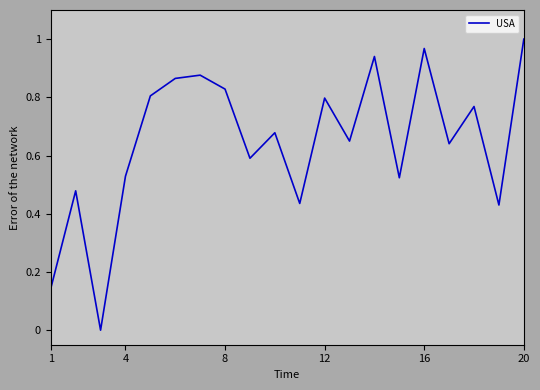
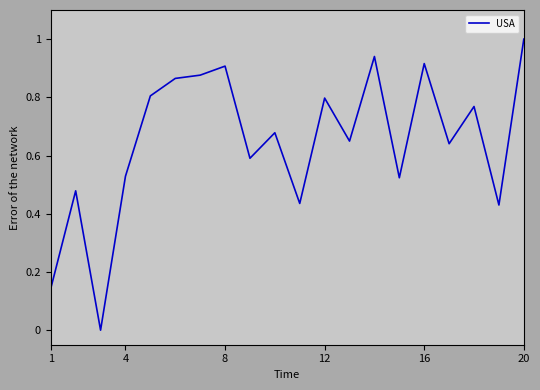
8: 0.83 -> 0.91
16: 0.97 -> 0.92
